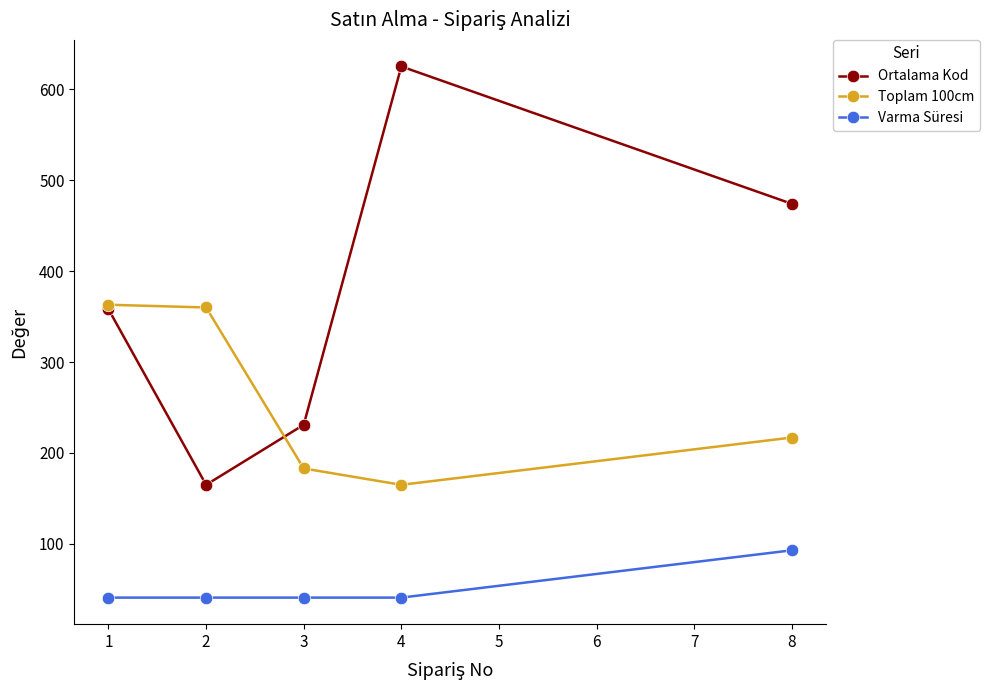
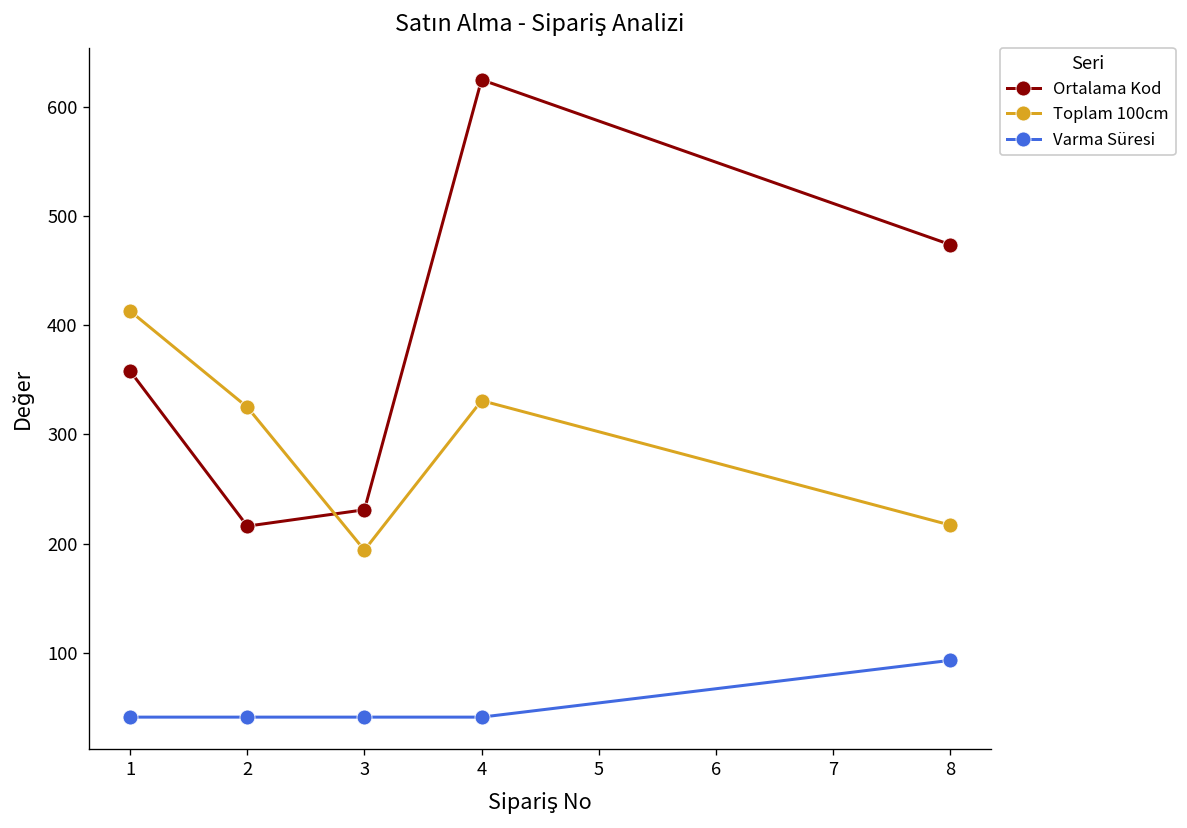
Toplam 100cm, 1: 360 -> 410
Ortalama Kod, 2: 170 -> 220
Toplam 100cm, 2: 360 -> 330
Toplam 100cm, 3: 180 -> 190
Toplam 100cm, 4: 170 -> 330
